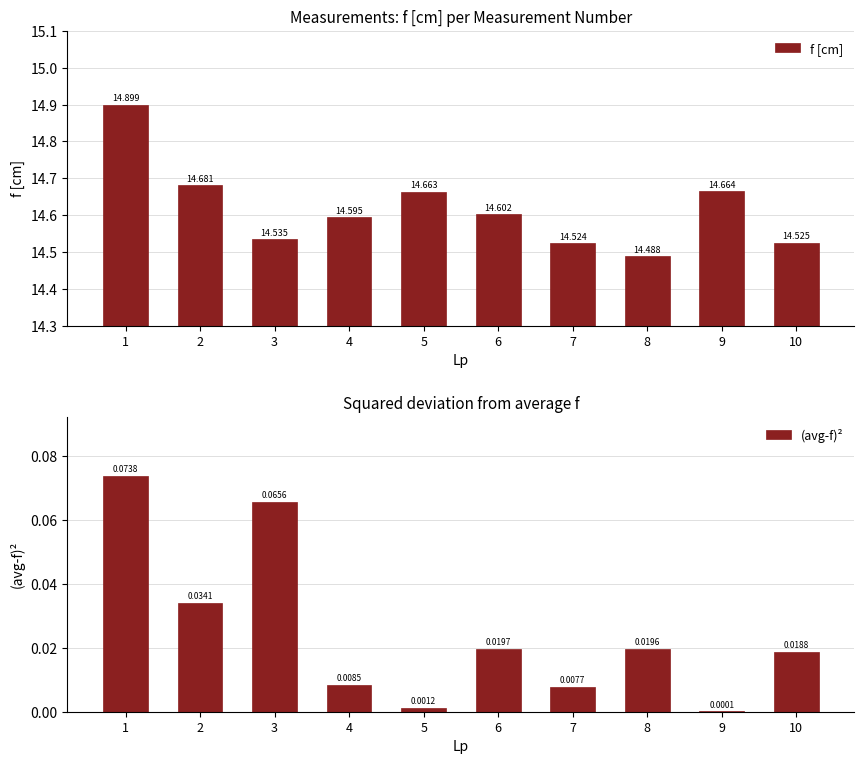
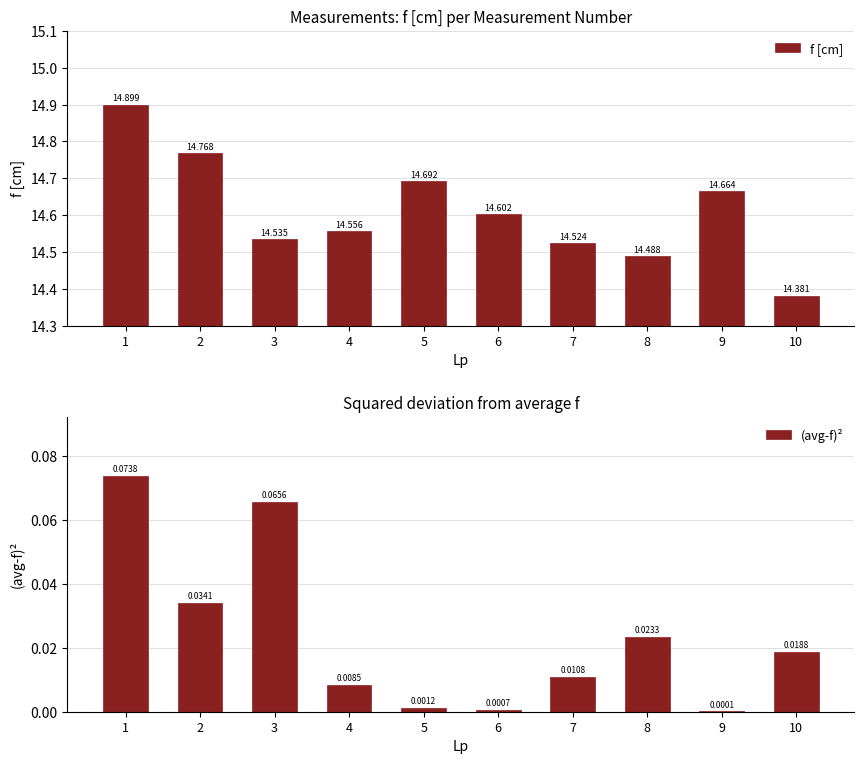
Measurements: f [cm] per Measurement Number, 2: 14.681 -> 14.768
Measurements: f [cm] per Measurement Number, 4: 14.595 -> 14.556
Measurements: f [cm] per Measurement Number, 5: 14.663 -> 14.692
Measurements: f [cm] per Measurement Number, 10: 14.525 -> 14.381
Squared deviation from average f, 6: 0.0197 -> 0.0007
Squared deviation from average f, 7: 0.0077 -> 0.0108
Squared deviation from average f, 8: 0.0196 -> 0.0233
